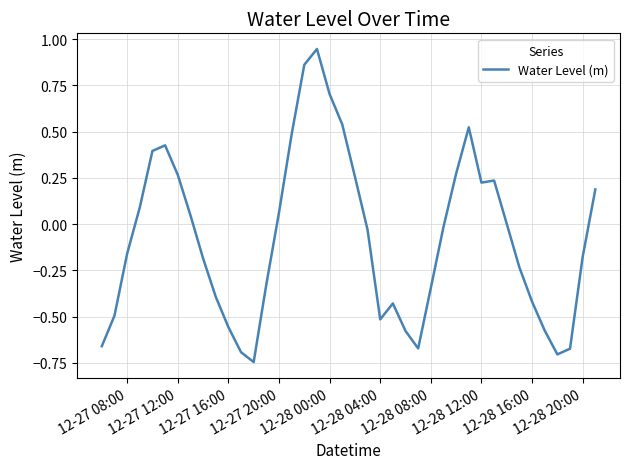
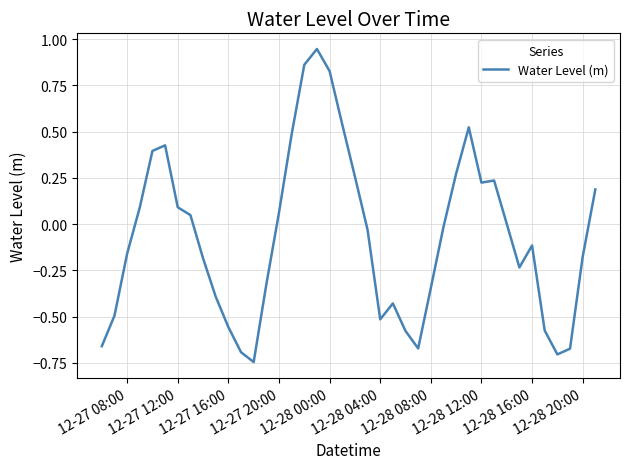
12-27 12:00: 0.27 -> 0.09
12-28 00:00: 0.70 -> 0.83
12-28 16:00: -0.42 -> -0.12
